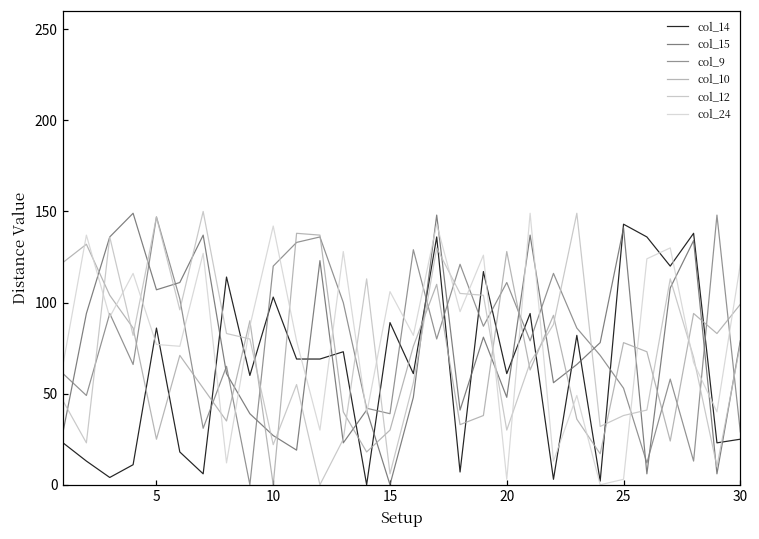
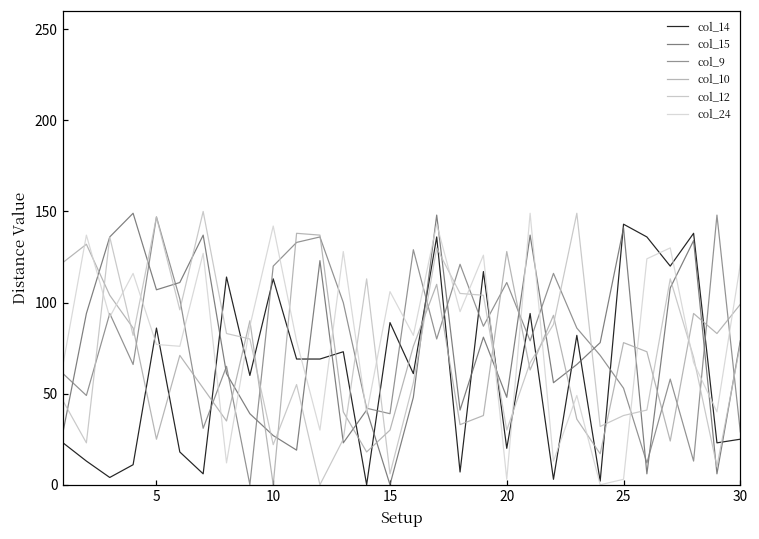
col_14, 10: 103 -> 113
col_14, 20: 61 -> 20
